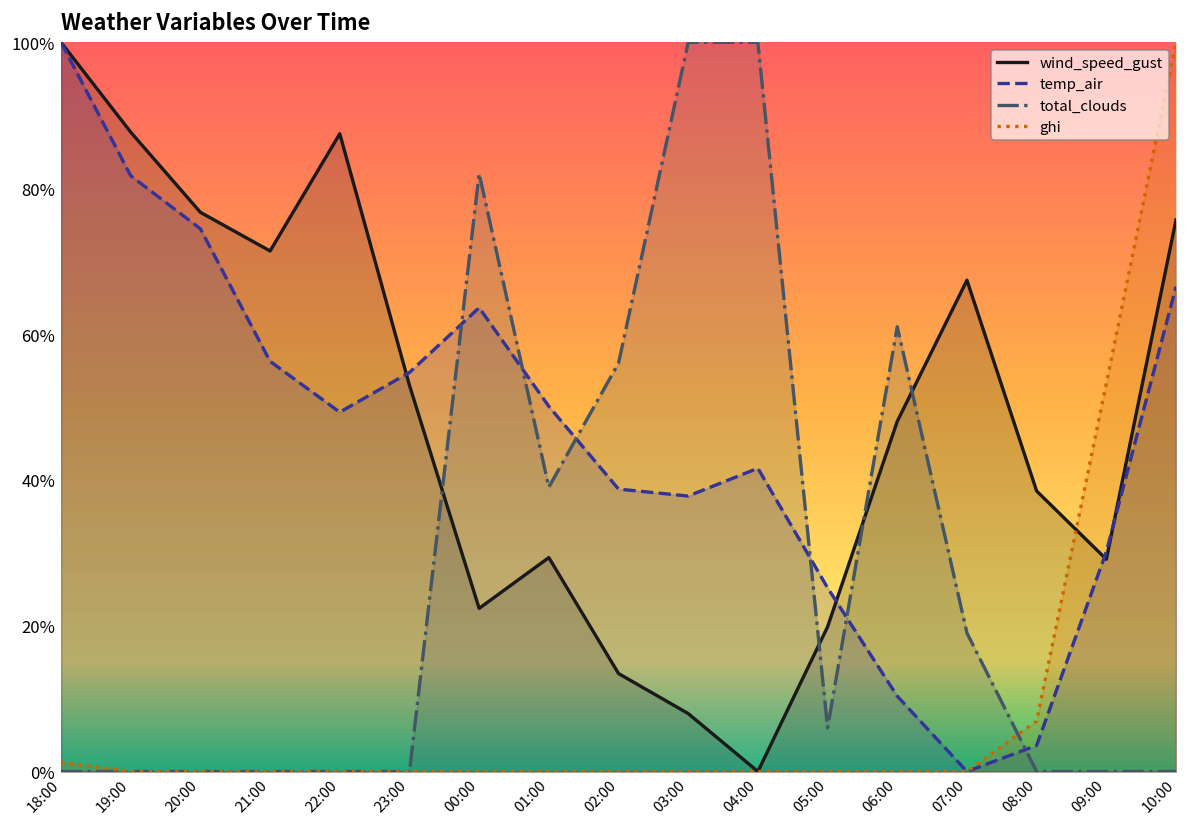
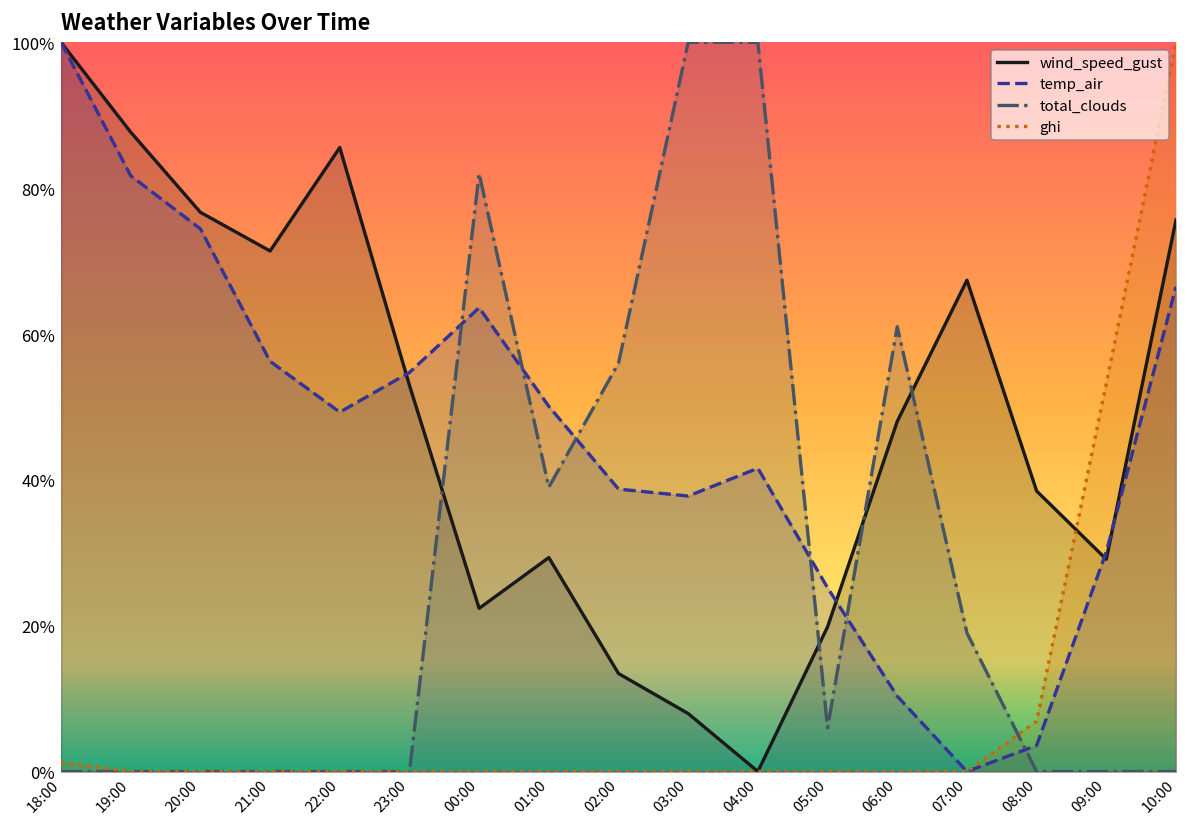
wind_speed_gust, 22:00: 87% -> 86%
